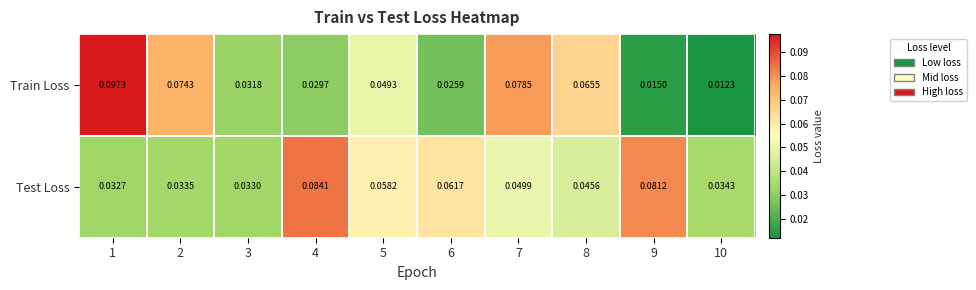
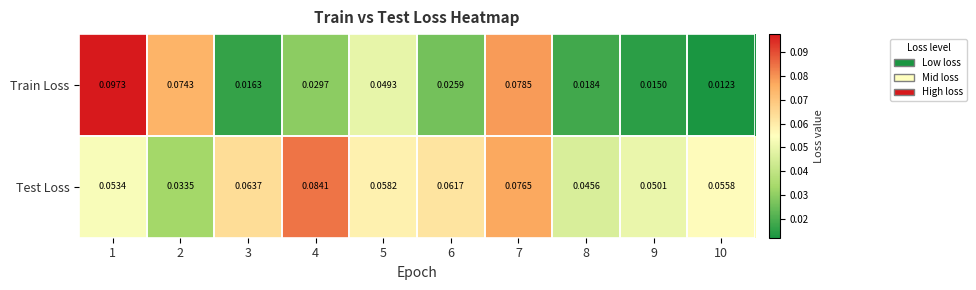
Train Loss, 3: 0.0318 -> 0.0163
Train Loss, 8: 0.0655 -> 0.0184
Test Loss, 1: 0.0327 -> 0.0534
Test Loss, 3: 0.0330 -> 0.0637
Test Loss, 7: 0.0499 -> 0.0765
Test Loss, 9: 0.0812 -> 0.0501
Test Loss, 10: 0.0343 -> 0.0558
